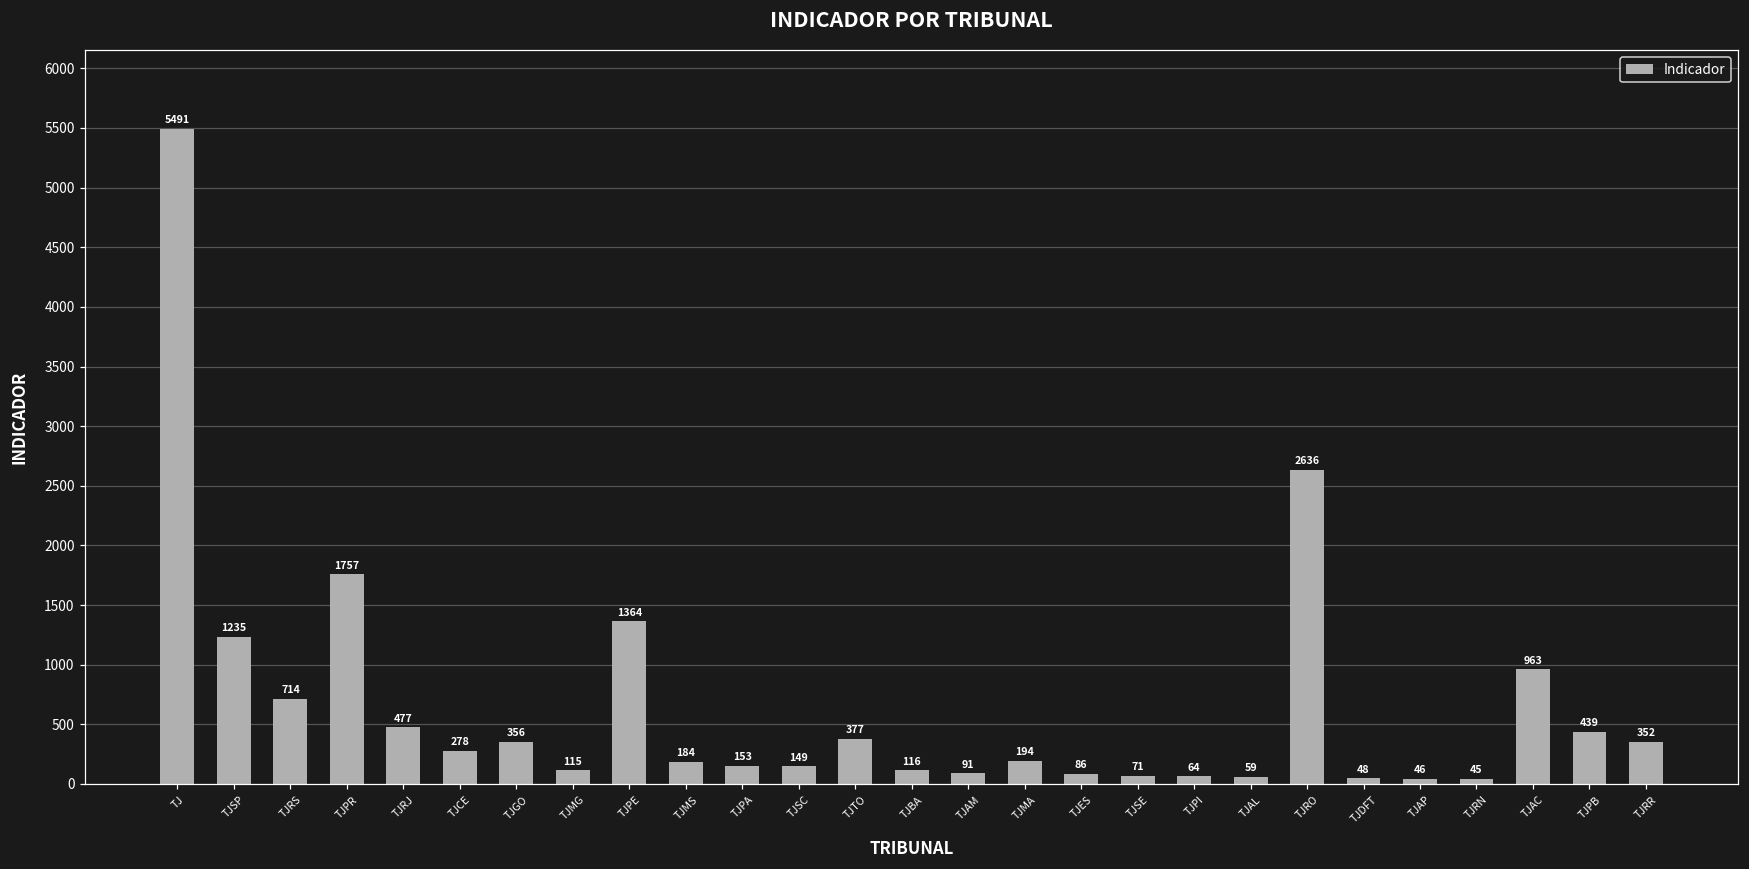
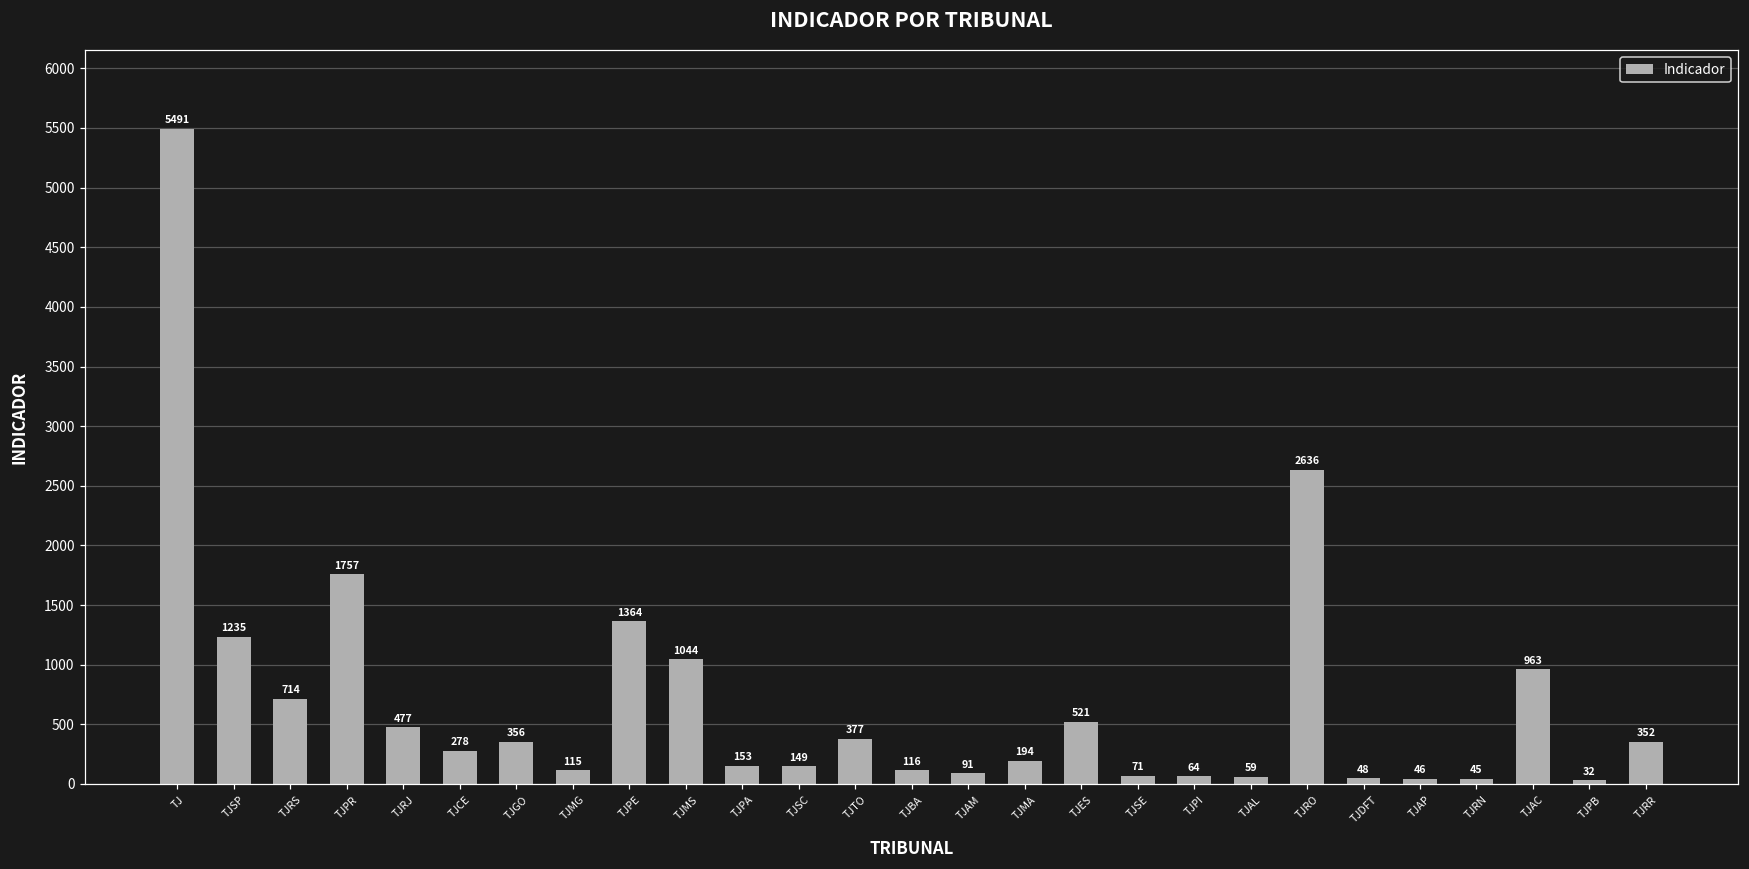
TJMS: 184 -> 1044
TJES: 86 -> 521
TJPB: 439 -> 32
